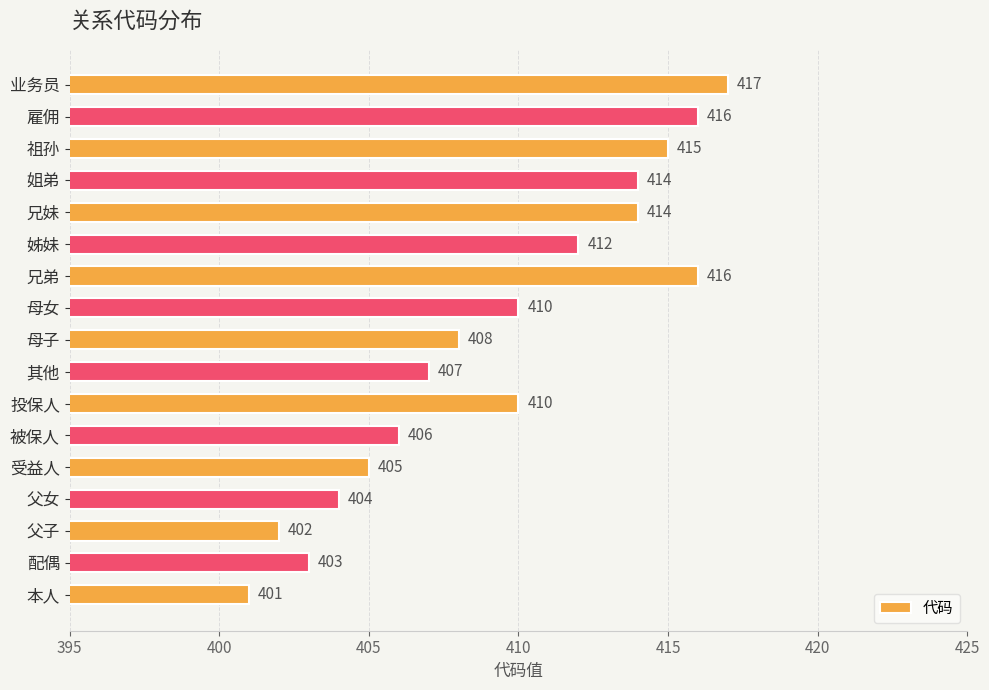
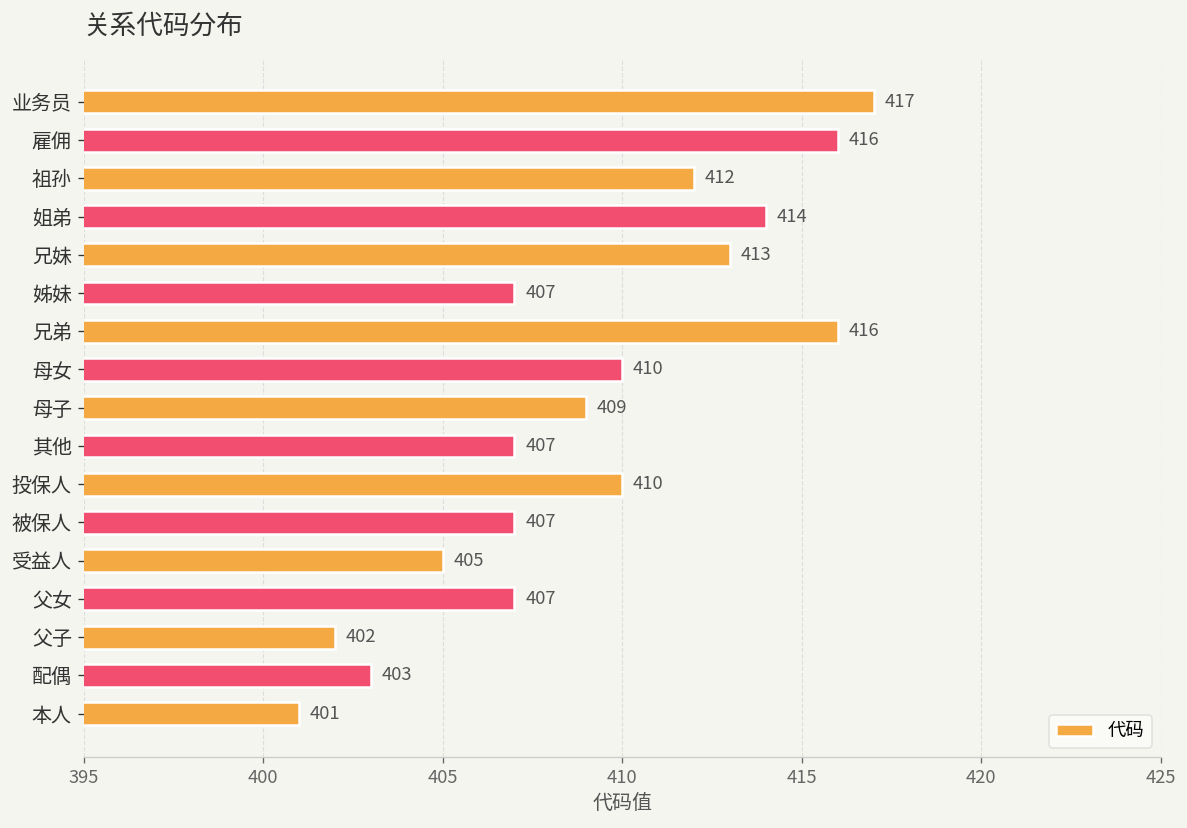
祖孙: 415 -> 412
兄妹: 414 -> 413
姊妹: 412 -> 407
母子: 408 -> 409
被保人: 406 -> 407
父女: 404 -> 407
